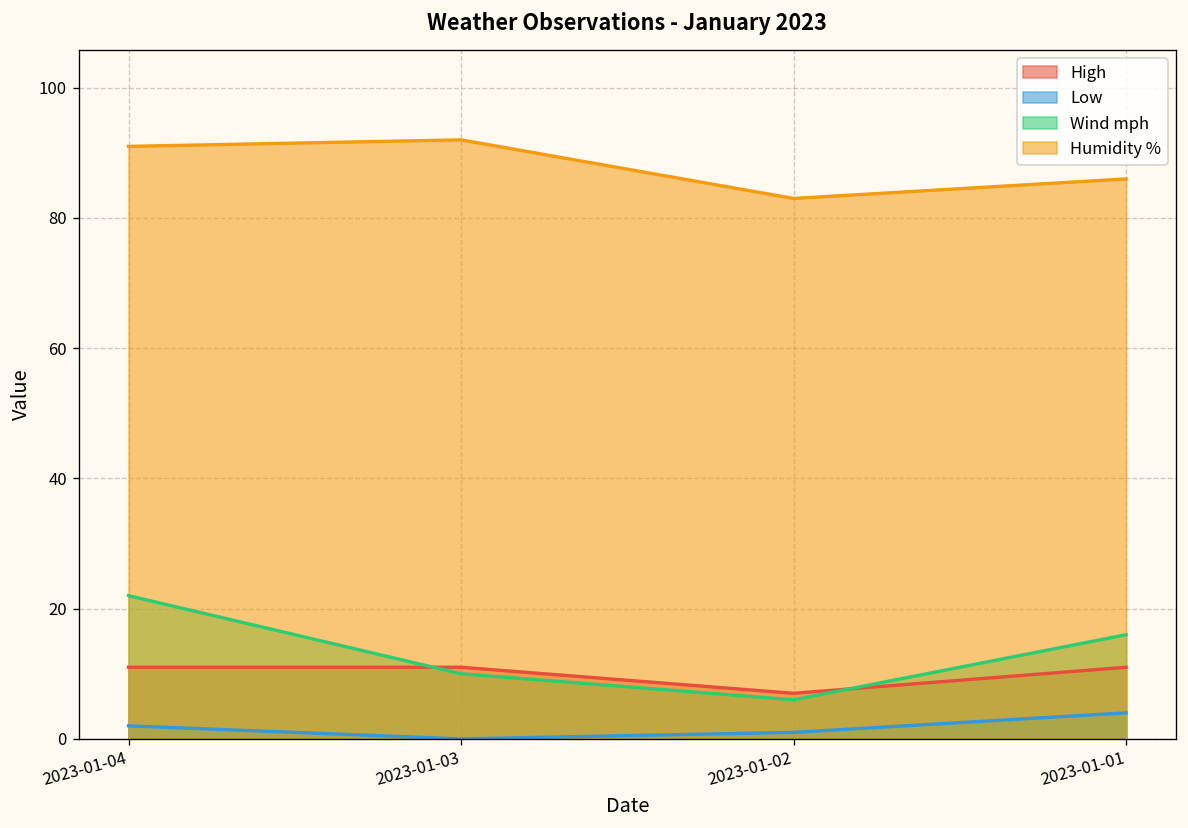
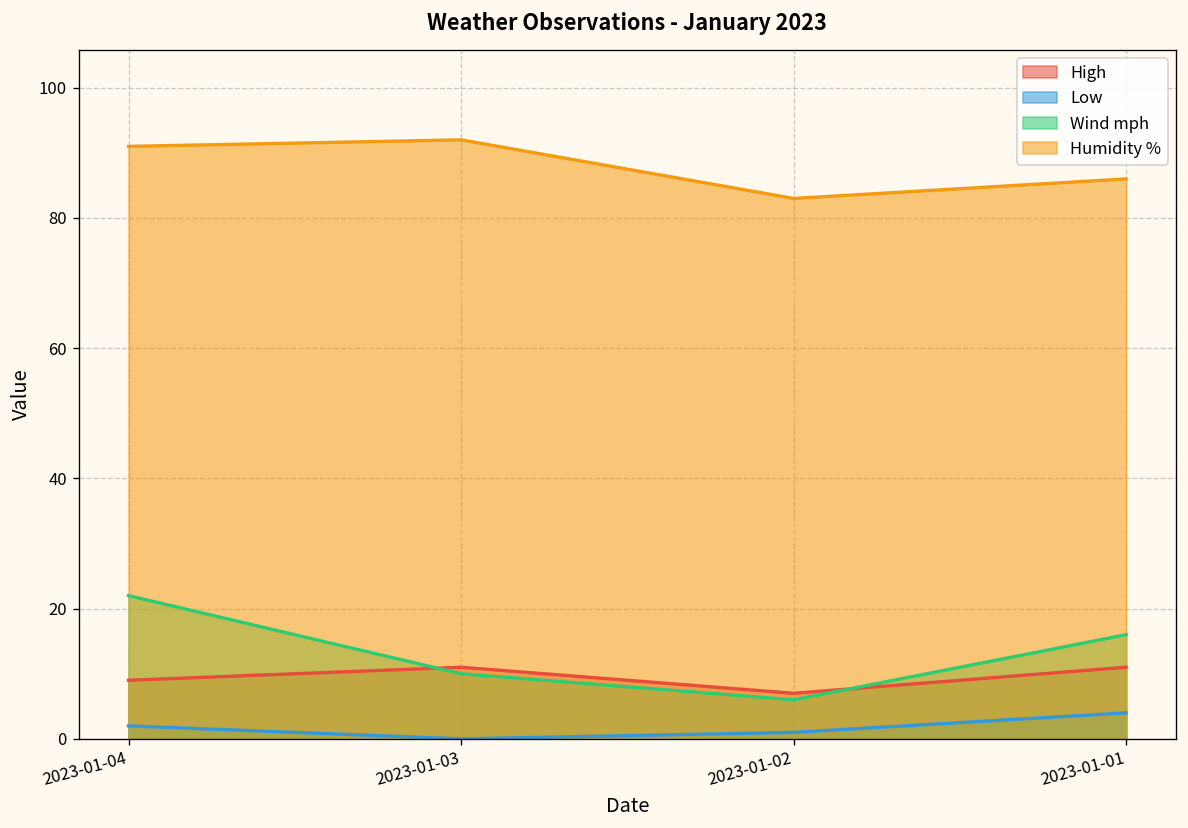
High, 2023-01-04: 11 -> 9
